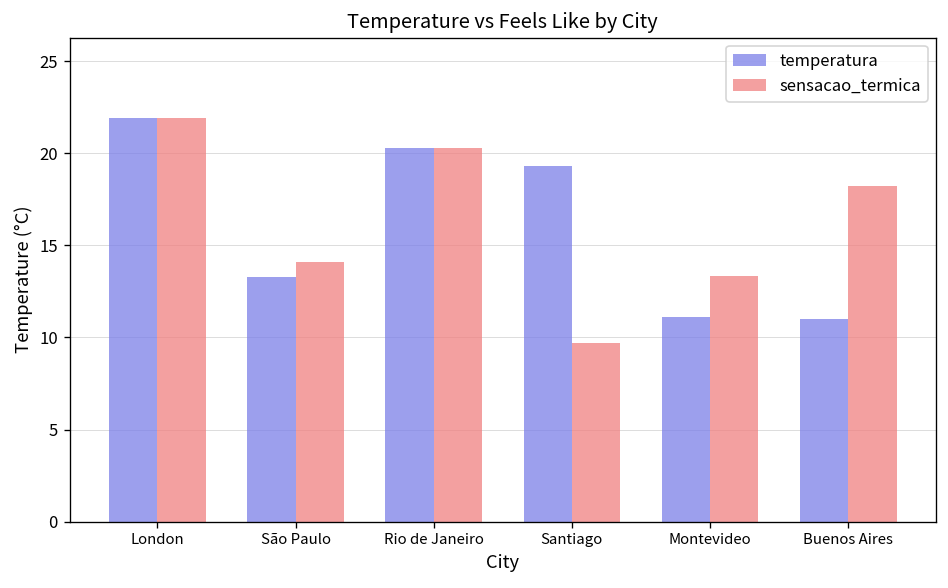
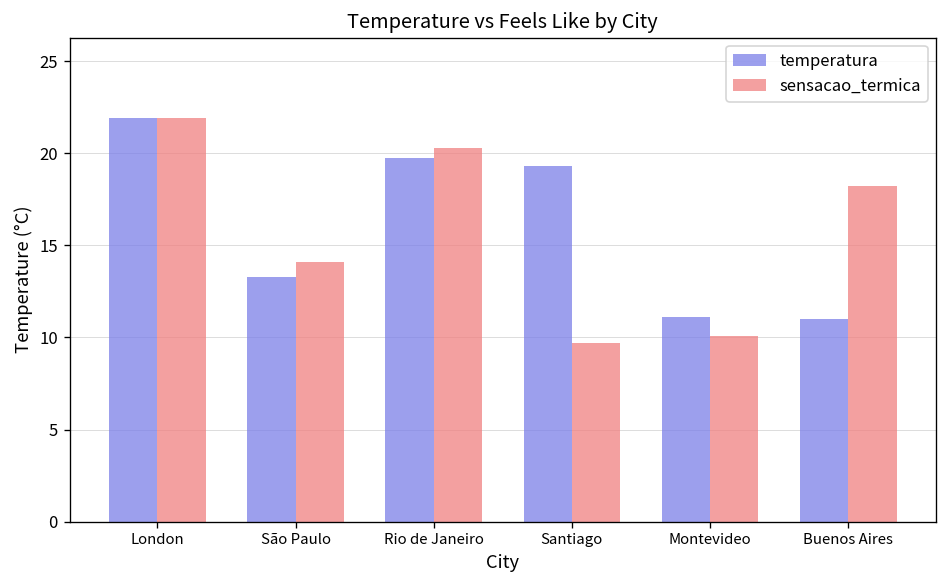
temperatura, Rio de Janeiro: 20.3 -> 19.7
sensacao_termica, Montevideo: 13.3 -> 10.1
